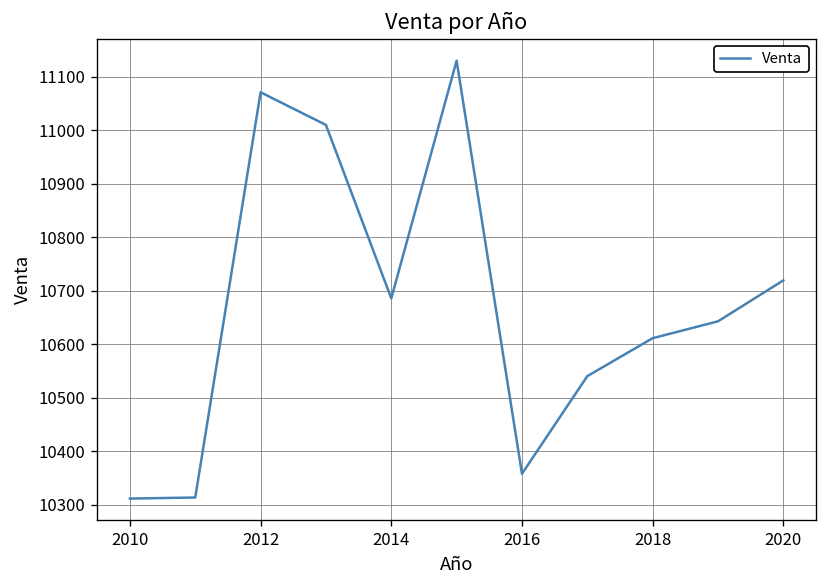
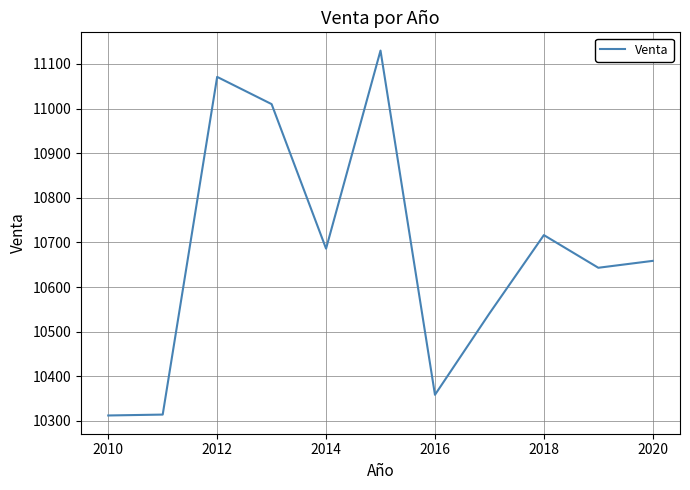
2018: 10610 -> 10720
2020: 10720 -> 10660
